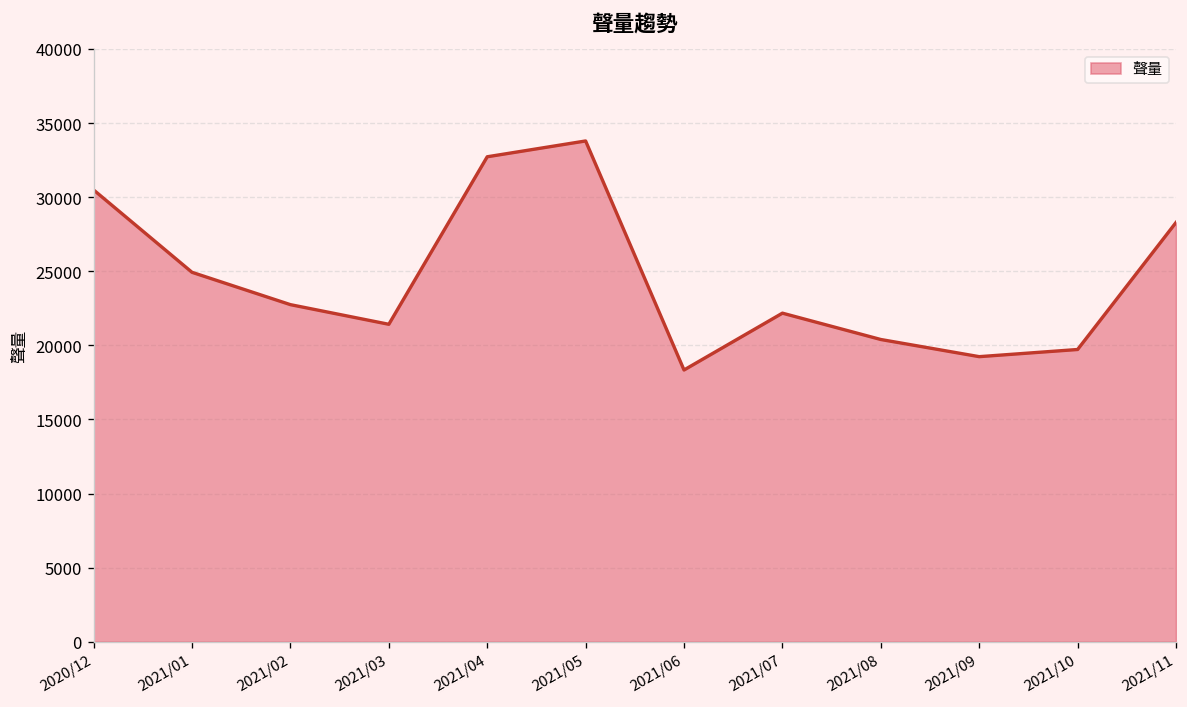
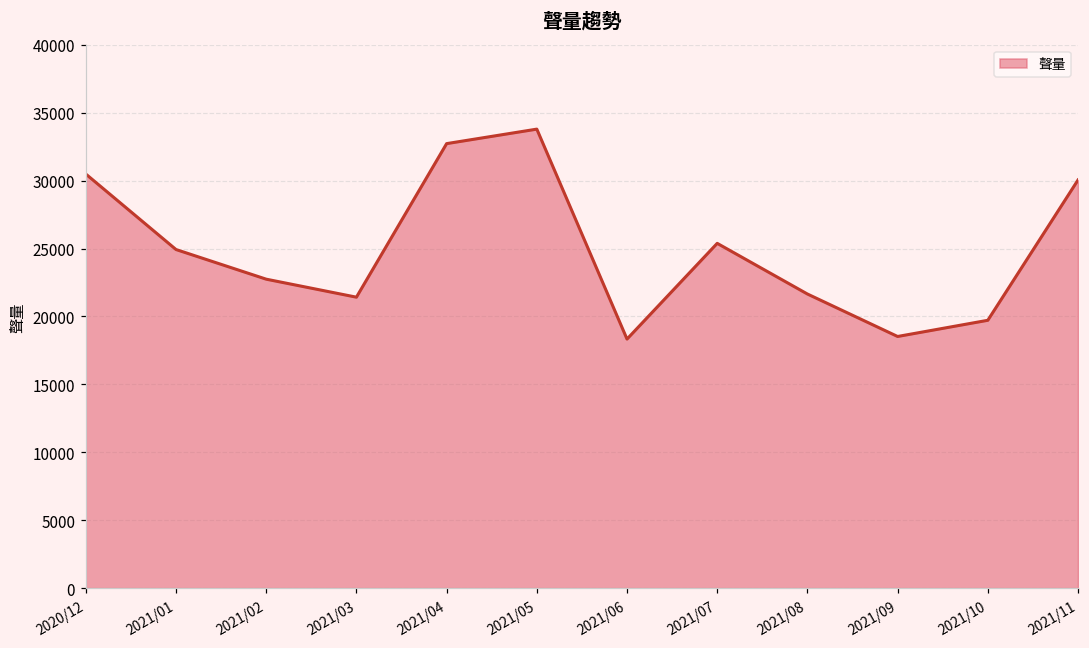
2021/07: 22200 -> 25400
2021/08: 20400 -> 21700
2021/09: 19200 -> 18500
2021/11: 28300 -> 30000
